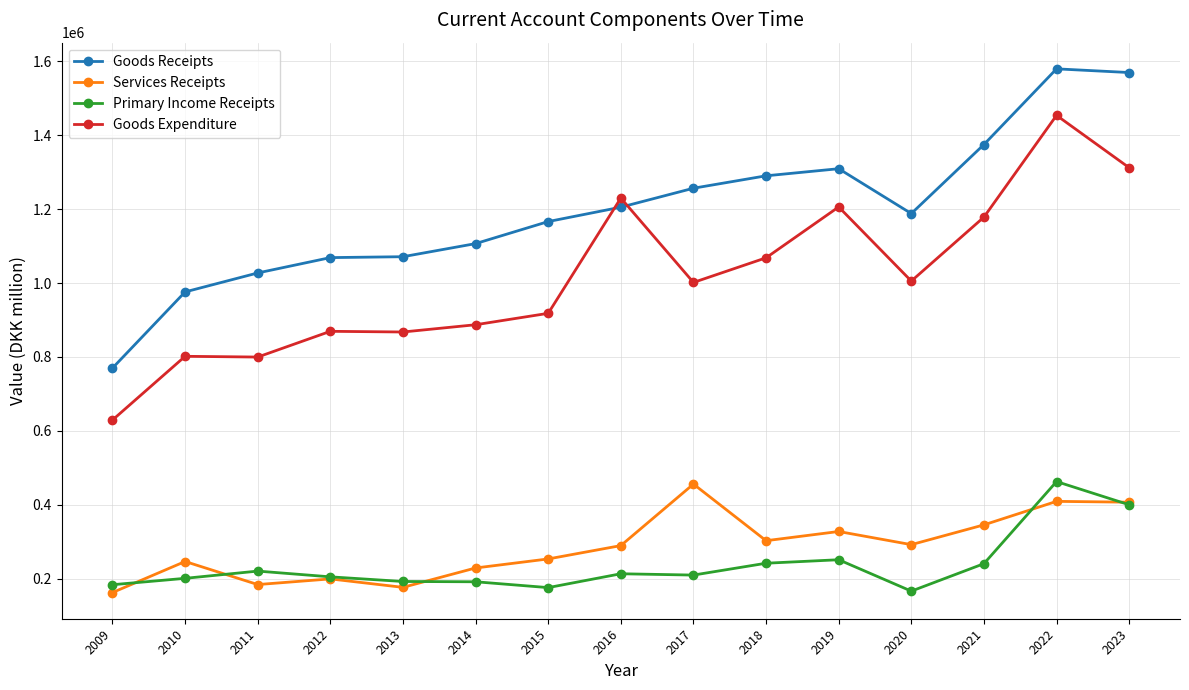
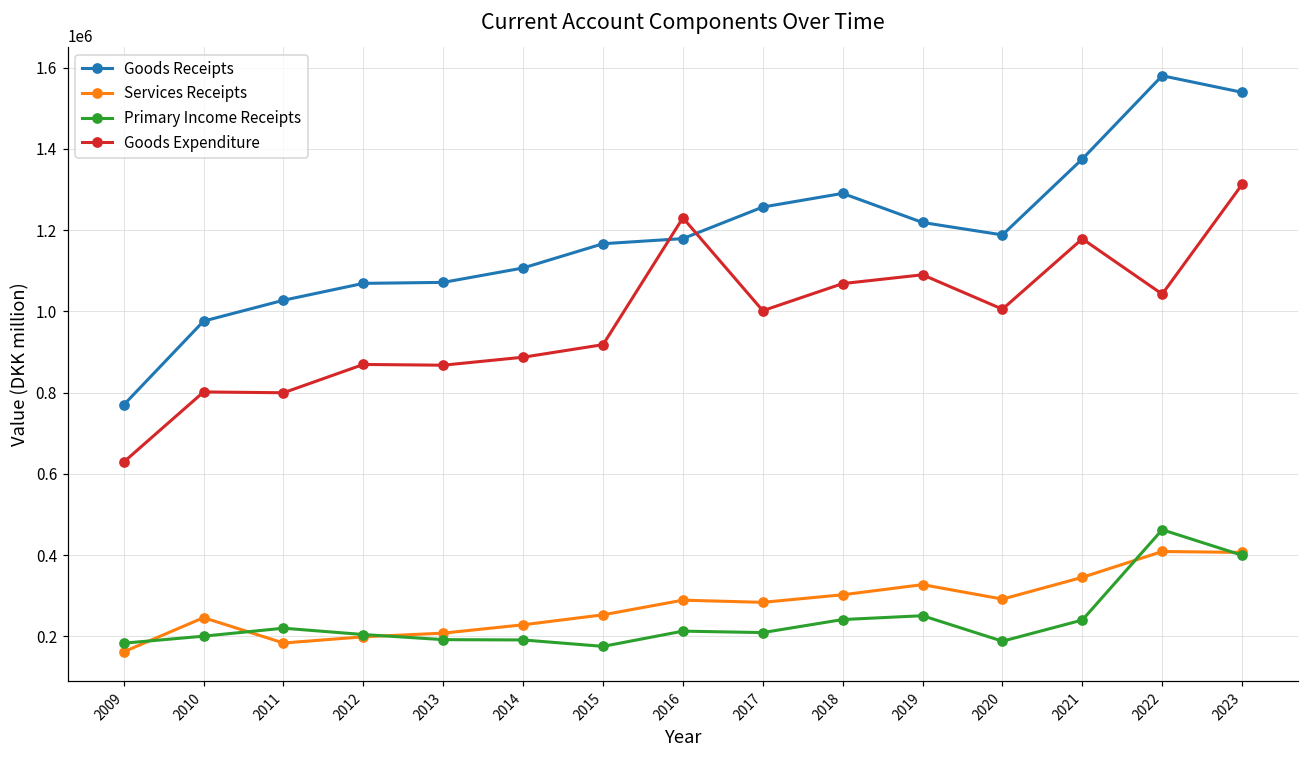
Services Receipts, 2013: 180000 -> 210000
Goods Receipts, 2016: 1210000 -> 1180000
Services Receipts, 2017: 460000 -> 280000
Goods Receipts, 2019: 1310000 -> 1220000
Goods Expenditure, 2019: 1210000 -> 1090000
Primary Income Receipts, 2020: 170000 -> 190000
Goods Expenditure, 2022: 1450000 -> 1040000
Goods Receipts, 2023: 1570000 -> 1540000
